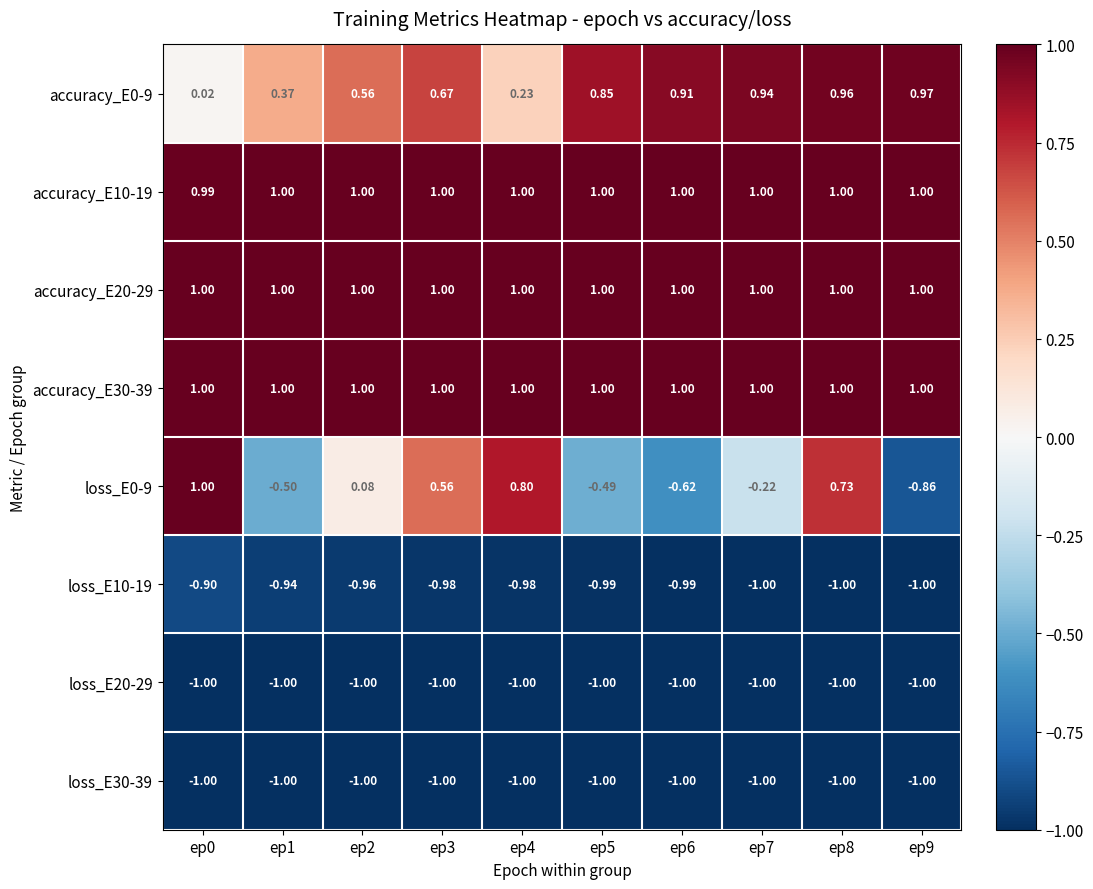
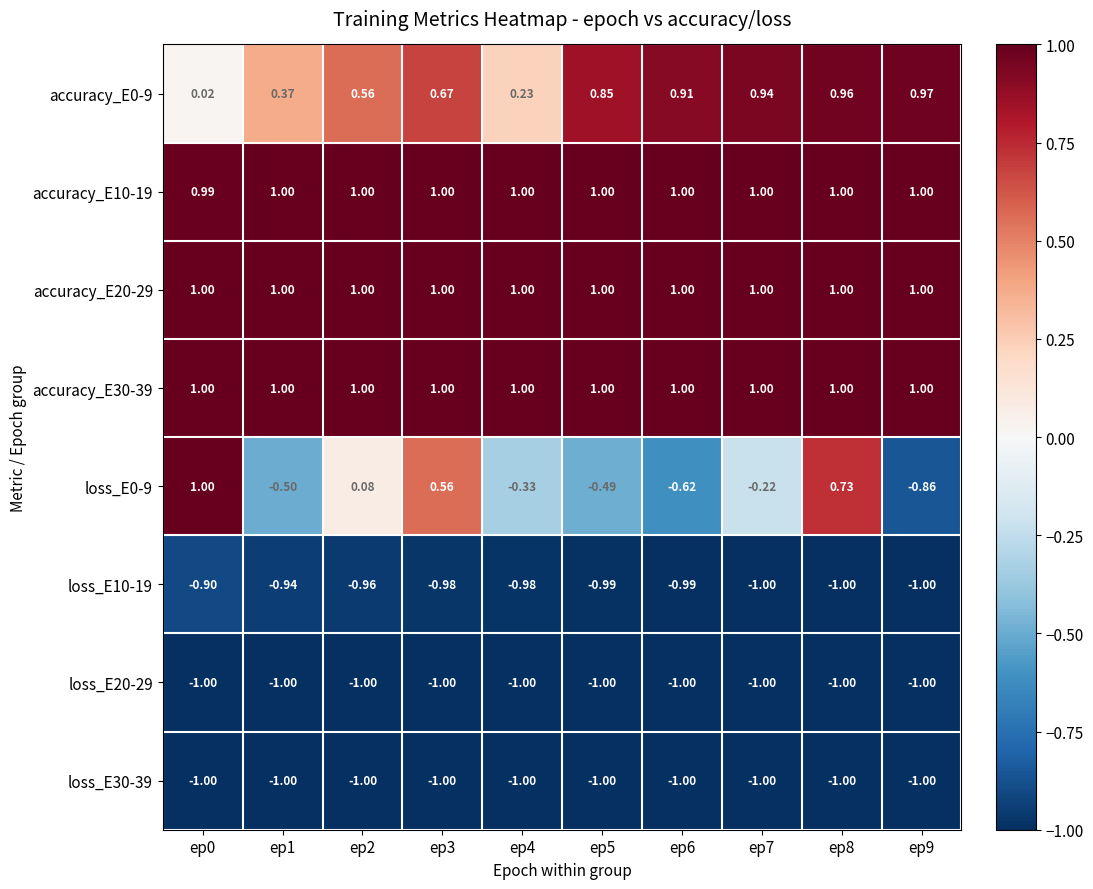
loss_E0-9, ep4: 0.80 -> -0.33
